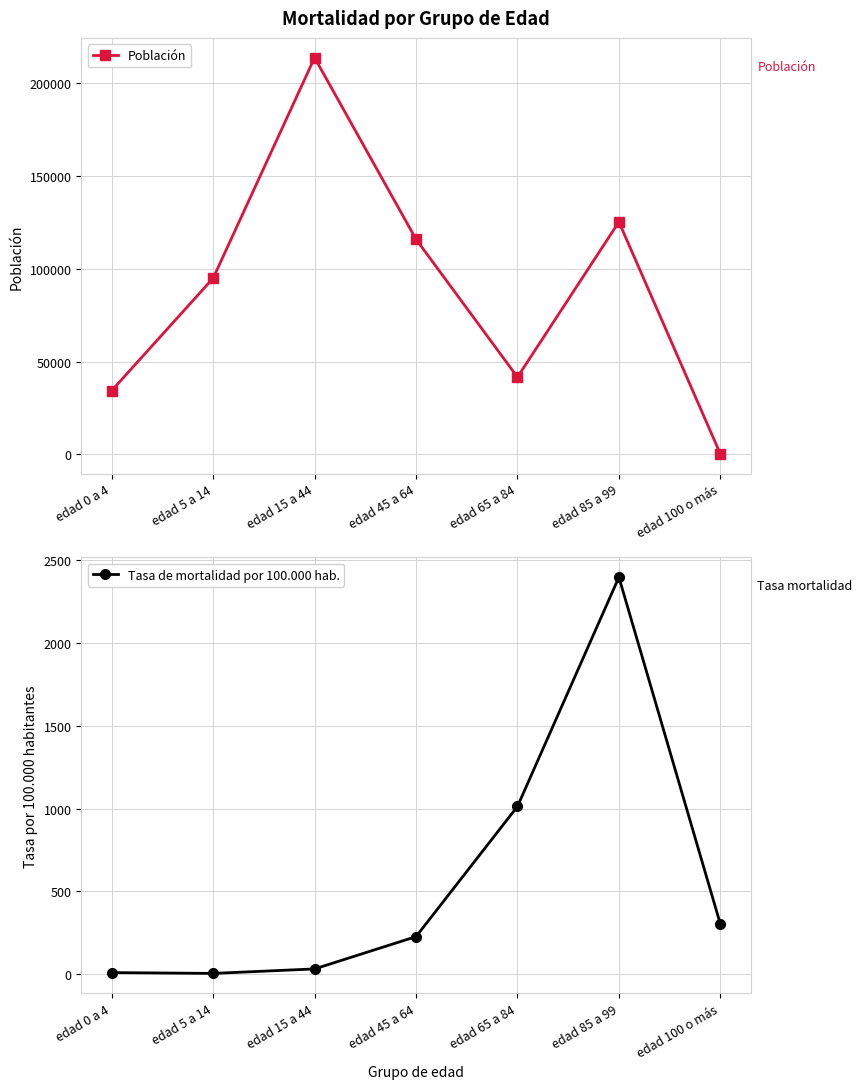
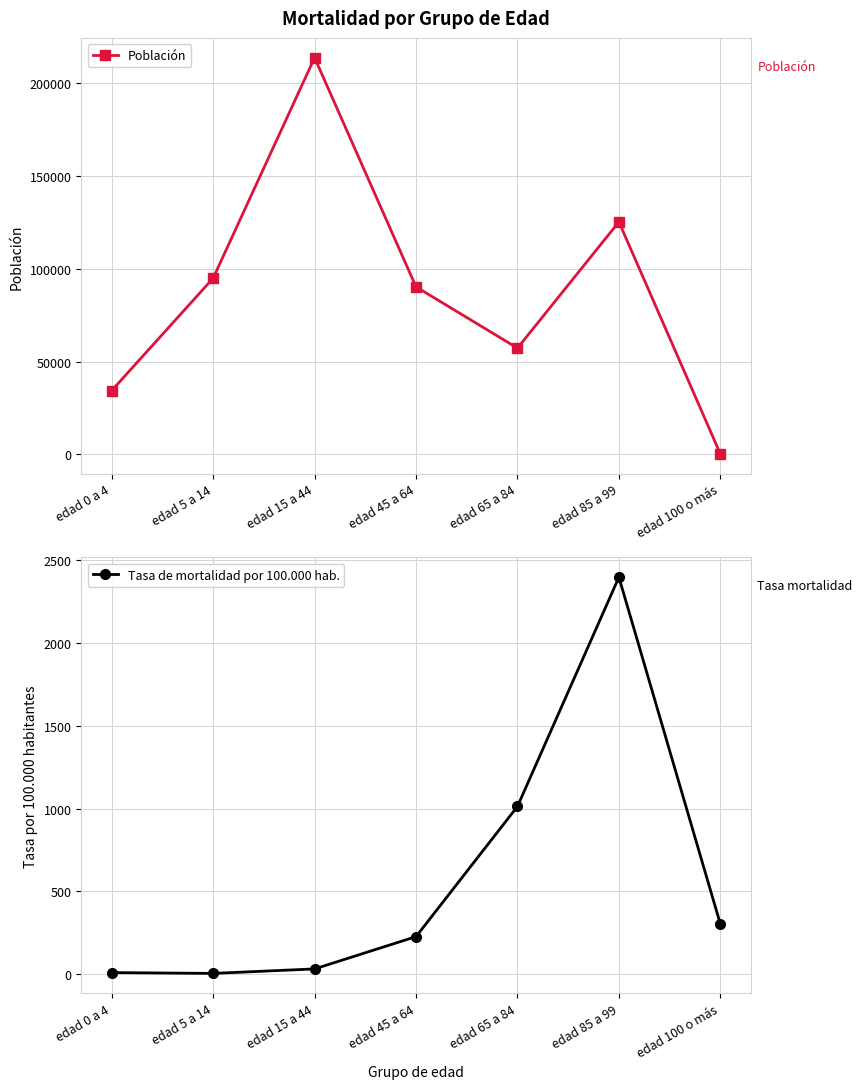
Mortalidad por Grupo de Edad, edad 45 a 64: 116000 -> 90000
Mortalidad por Grupo de Edad, edad 65 a 84: 42000 -> 57000
